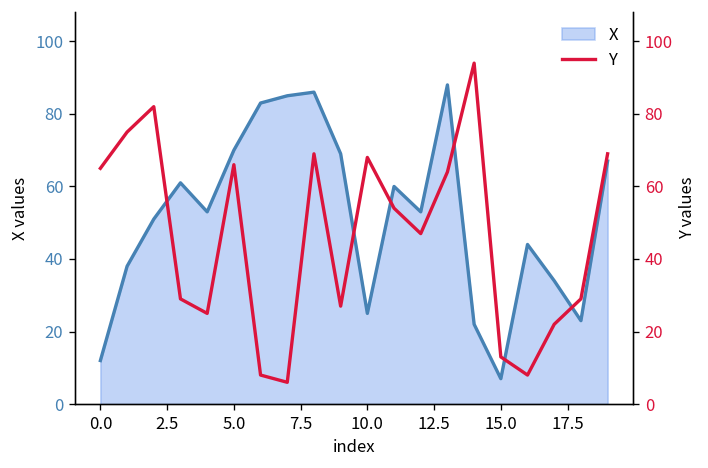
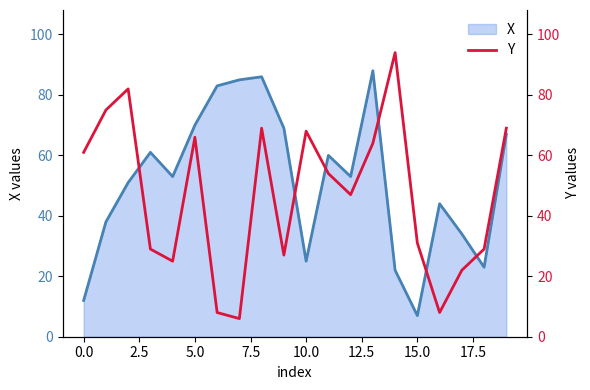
Y, 0.0: 65 -> 61
Y, 15.0: 13 -> 31
